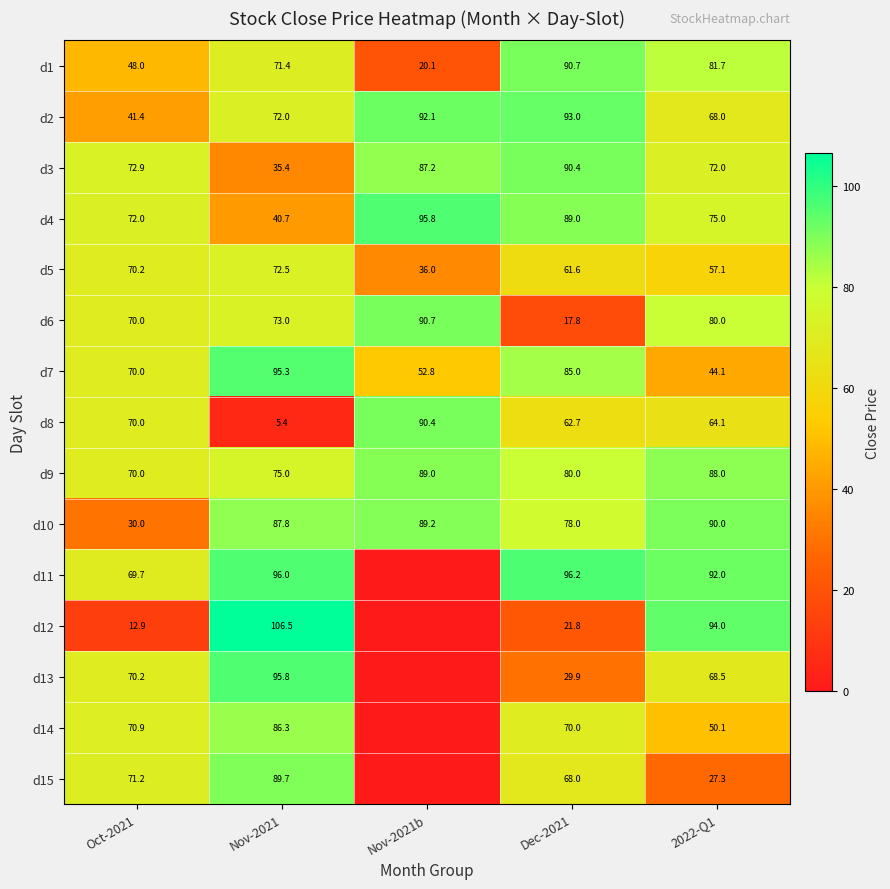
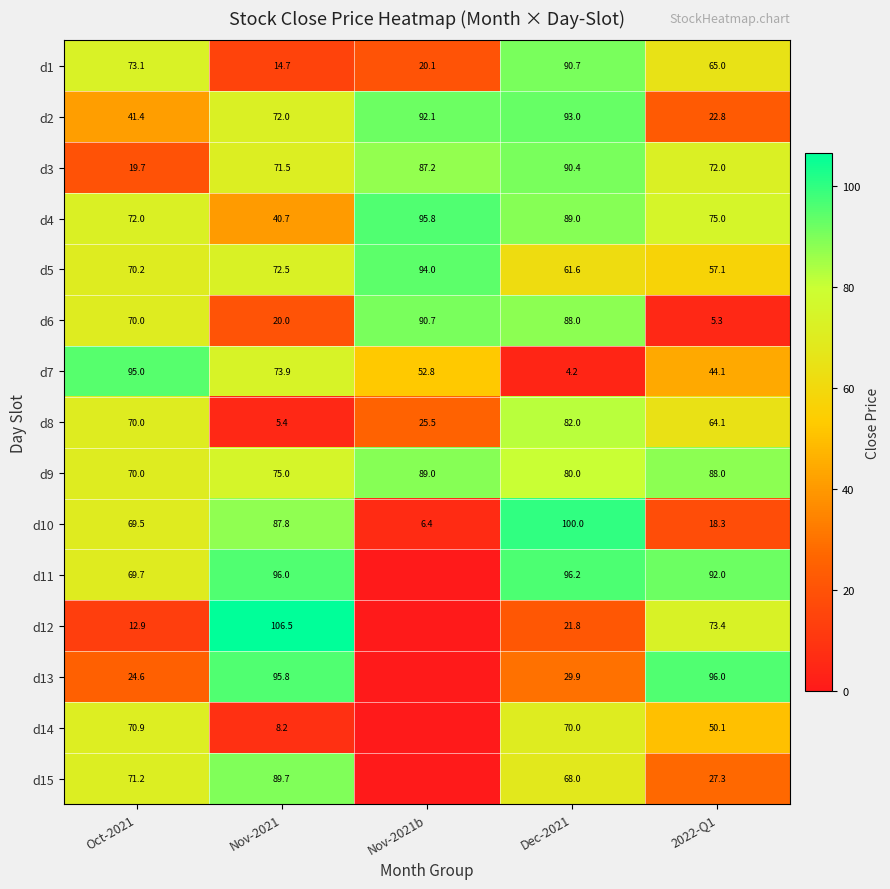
d1, Oct-2021: 48.0 -> 73.1
d1, Nov-2021: 71.4 -> 14.7
d1, 2022-Q1: 81.7 -> 65.0
d2, 2022-Q1: 68.0 -> 22.8
d3, Oct-2021: 72.9 -> 19.7
d3, Nov-2021: 35.4 -> 71.5
d5, Nov-2021b: 36.0 -> 94.0
d6, Nov-2021: 73.0 -> 20.0
d6, Dec-2021: 17.8 -> 88.0
d6, 2022-Q1: 80.0 -> 5.3
d7, Oct-2021: 70.0 -> 95.0
d7, Nov-2021: 95.3 -> 73.9
d7, Dec-2021: 85.0 -> 4.2
d8, Nov-2021b: 90.4 -> 25.5
d8, Dec-2021: 62.7 -> 82.0
d10, Oct-2021: 30.0 -> 69.5
d10, Nov-2021b: 89.2 -> 6.4
d10, Dec-2021: 78.0 -> 100.0
d10, 2022-Q1: 90.0 -> 18.3
d12, 2022-Q1: 94.0 -> 73.4
d13, Oct-2021: 70.2 -> 24.6
d13, 2022-Q1: 68.5 -> 96.0
d14, Nov-2021: 86.3 -> 8.2
